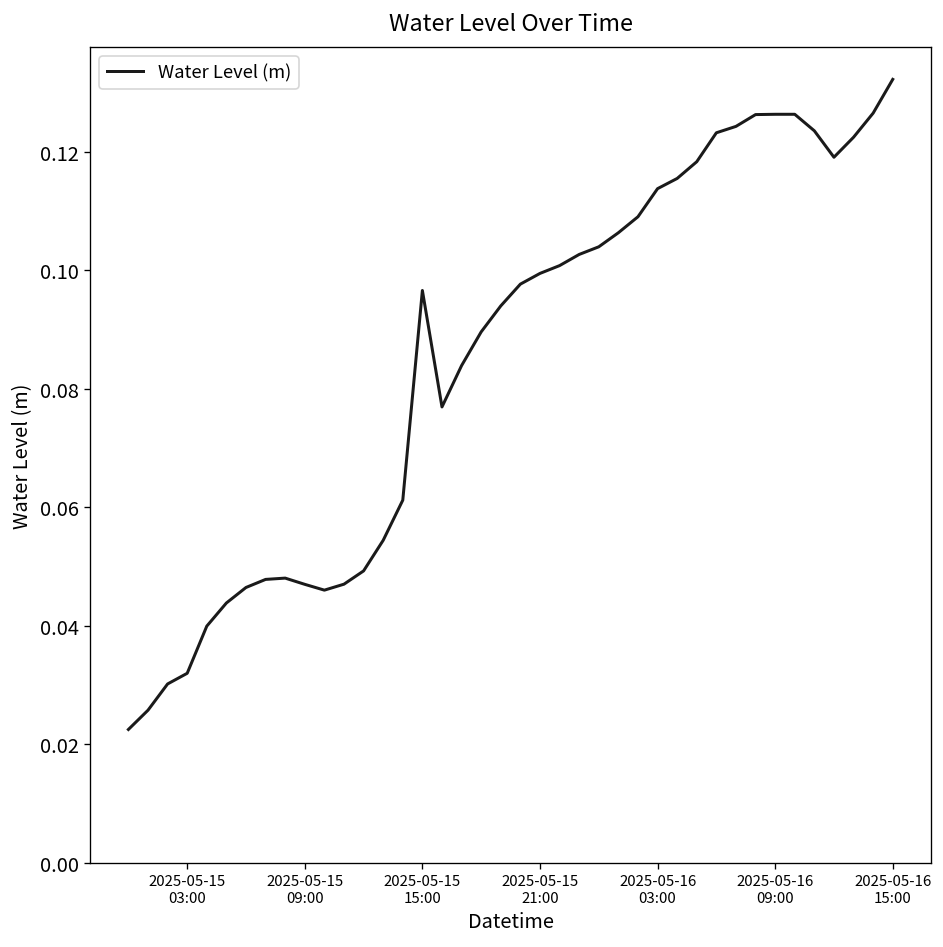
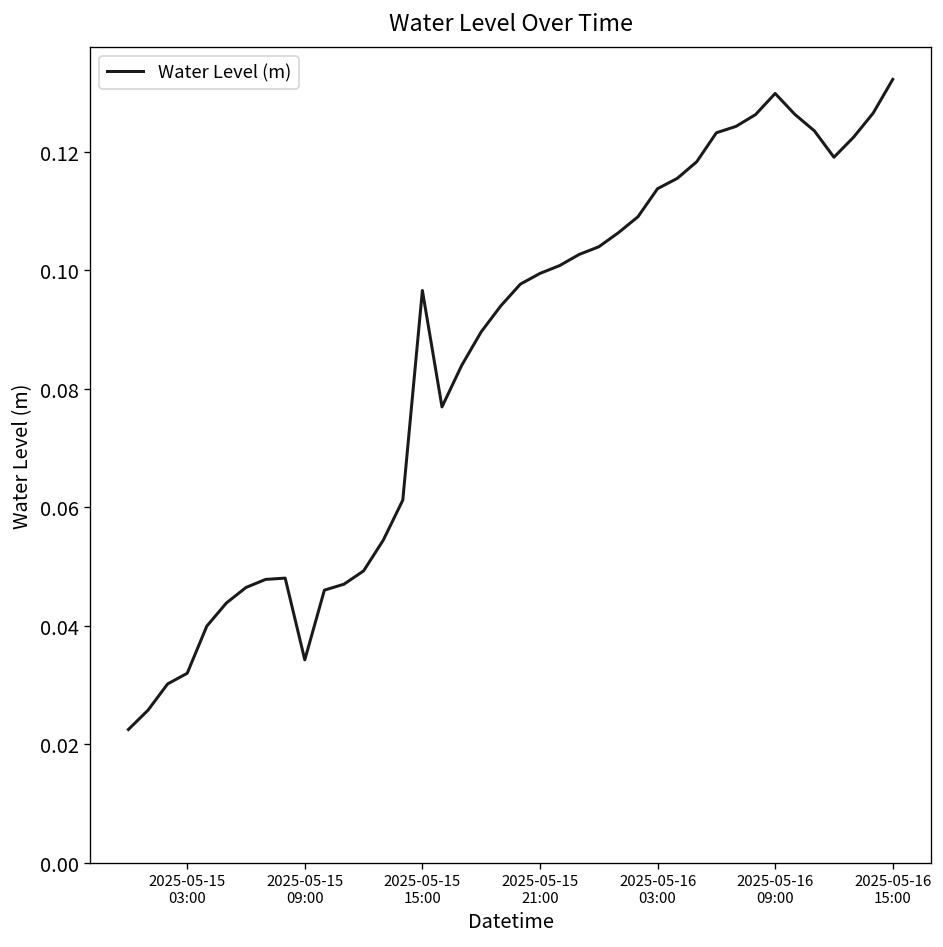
2025-05-15 09:00: 0.047 -> 0.034
2025-05-16 09:00: 0.126 -> 0.130
